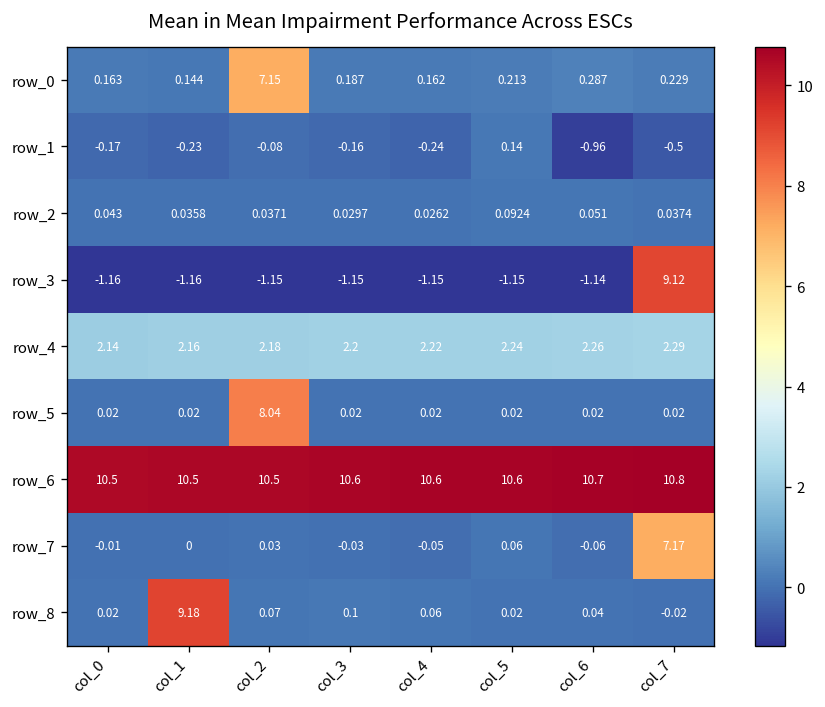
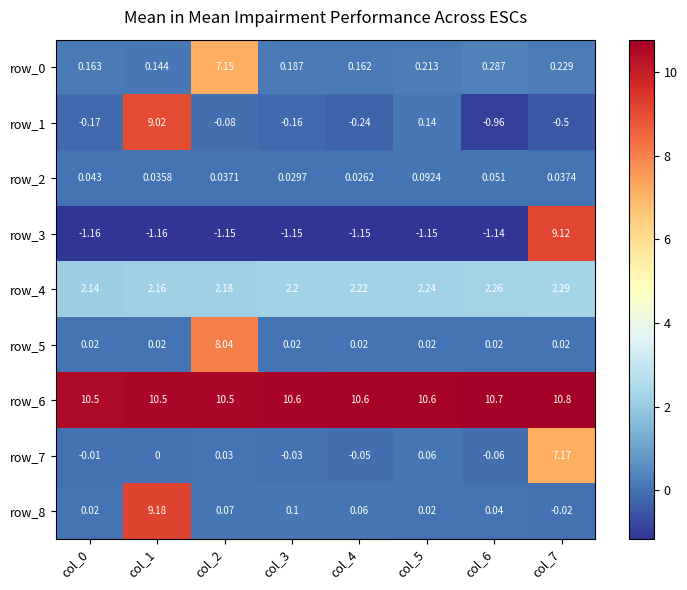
row_1, col_1: -0.23 -> 9.02
